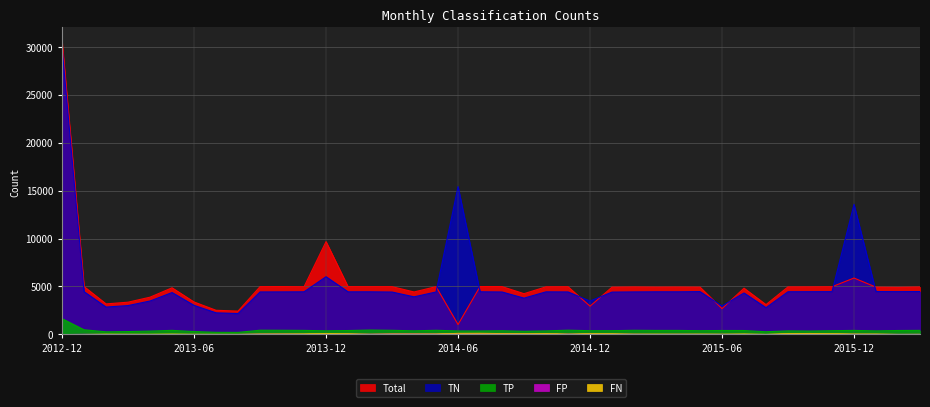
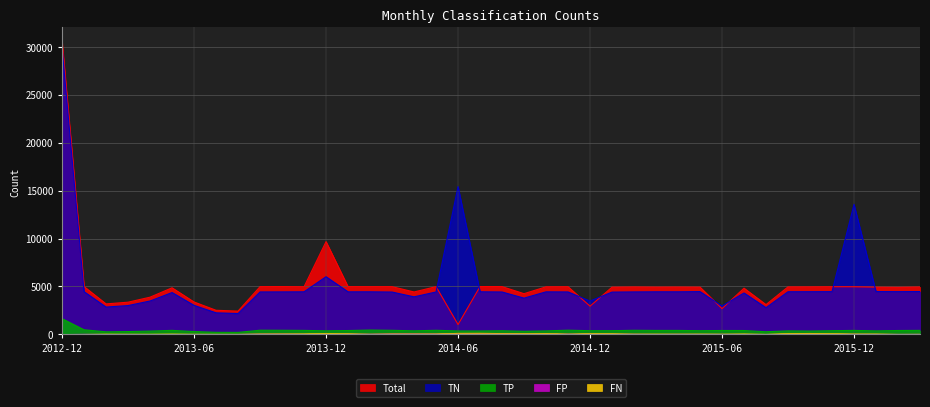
Total, 2015-12: 6000 -> 5000
